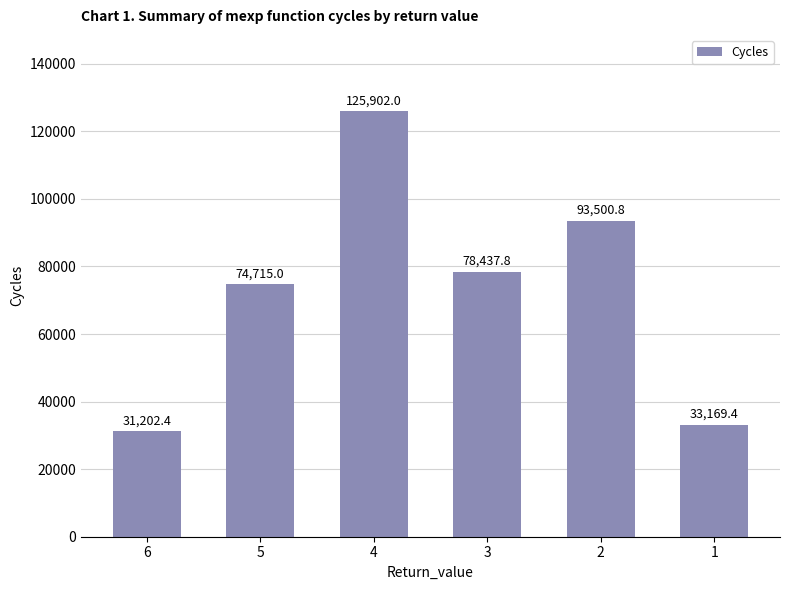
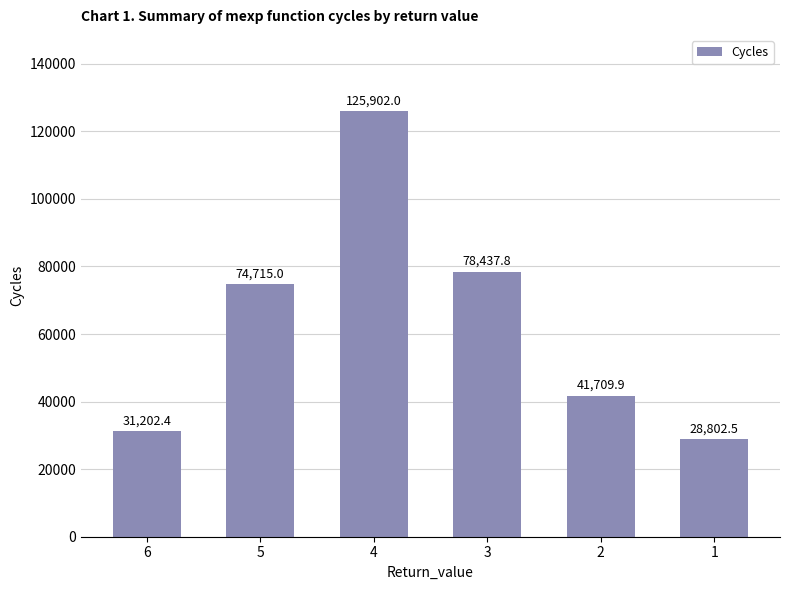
2: 93,500.8 -> 41,709.9
1: 33,169.4 -> 28,802.5
